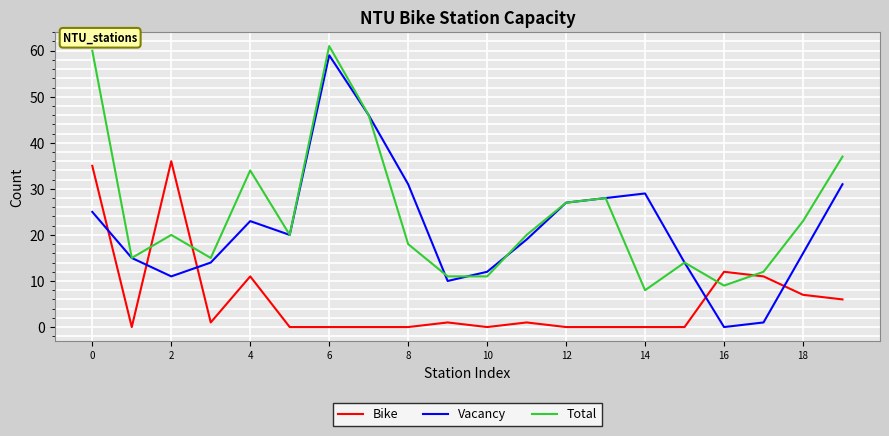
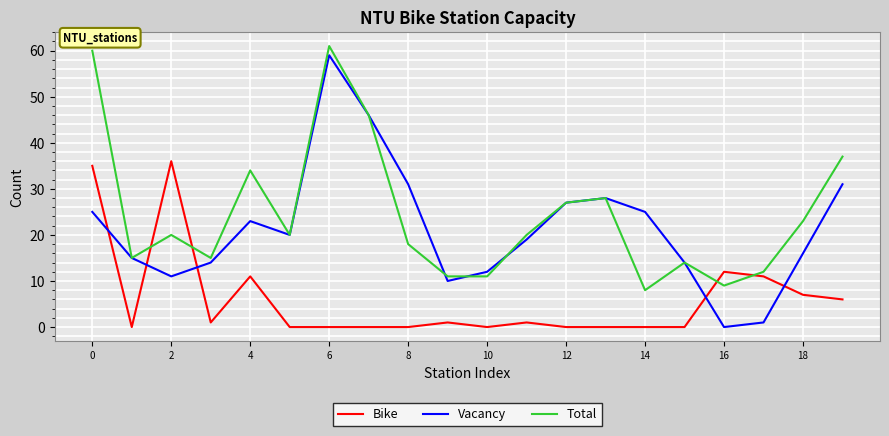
Vacancy, 14: 29 -> 25
